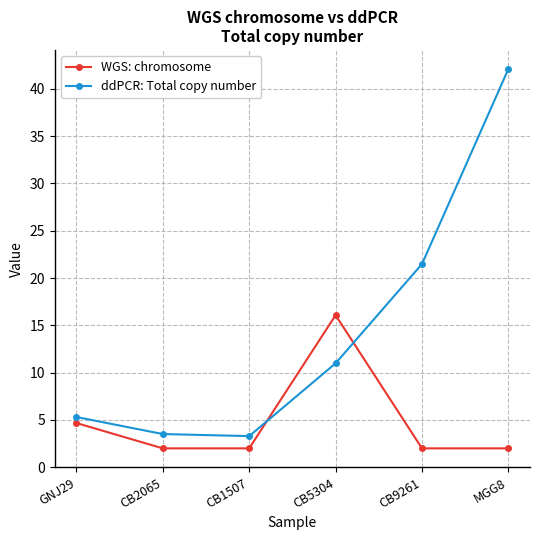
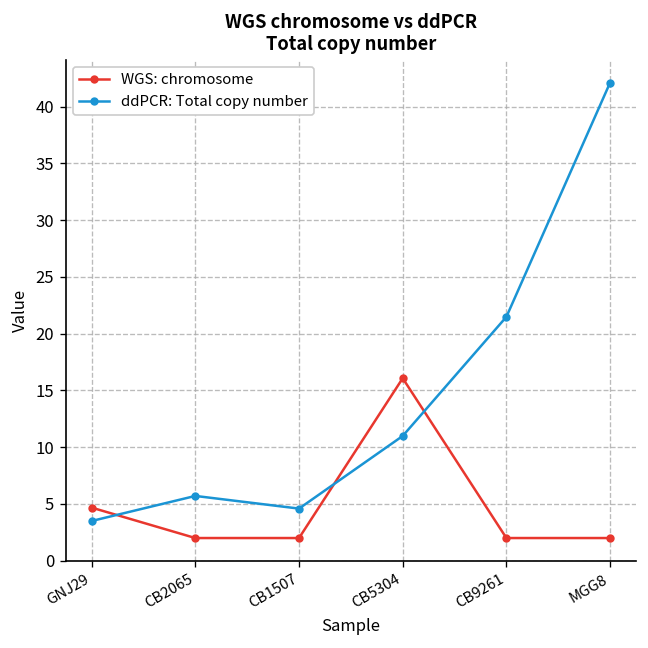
ddPCR: Total copy number, GNJ29: 5 -> 4
ddPCR: Total copy number, CB2065: 4 -> 6
ddPCR: Total copy number, CB1507: 3 -> 5
